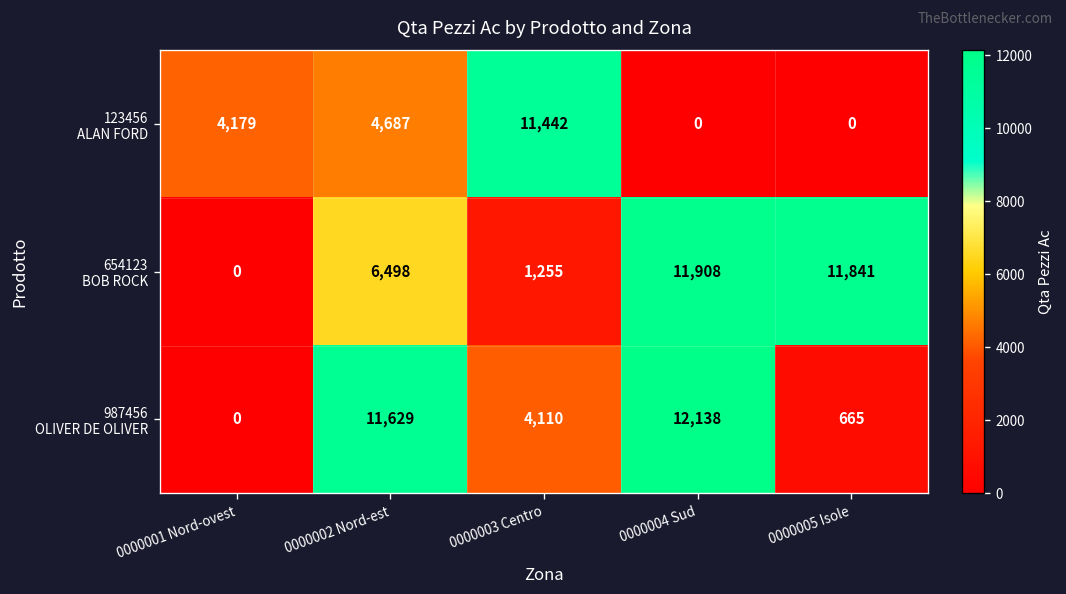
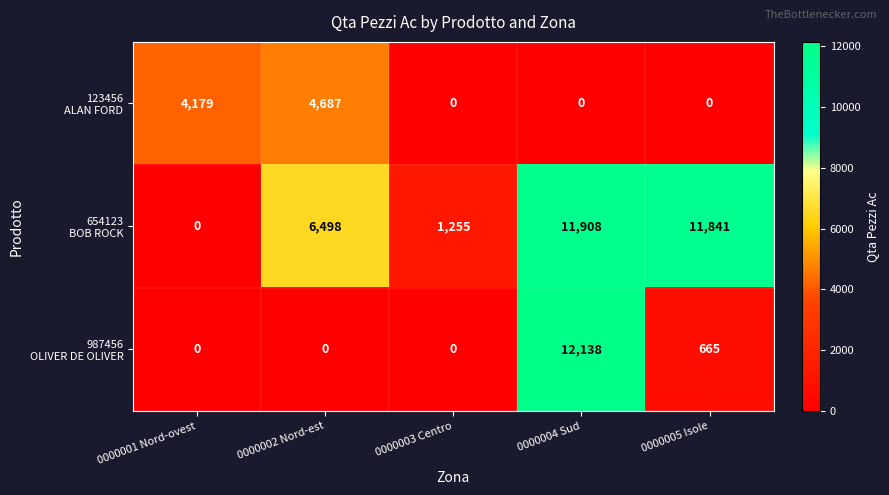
123456 ALAN FORD, 0000003 Centro: 11,442 -> 0
987456 OLIVER DE OLIVER, 0000002 Nord-est: 11,629 -> 0
987456 OLIVER DE OLIVER, 0000003 Centro: 4,110 -> 0
